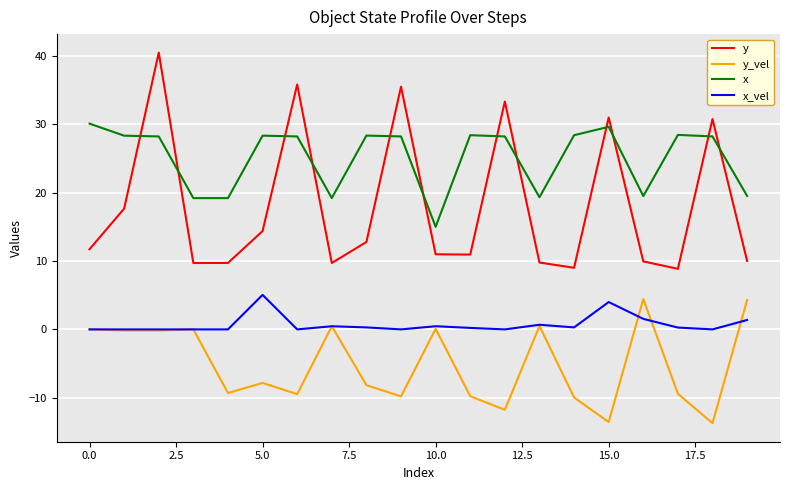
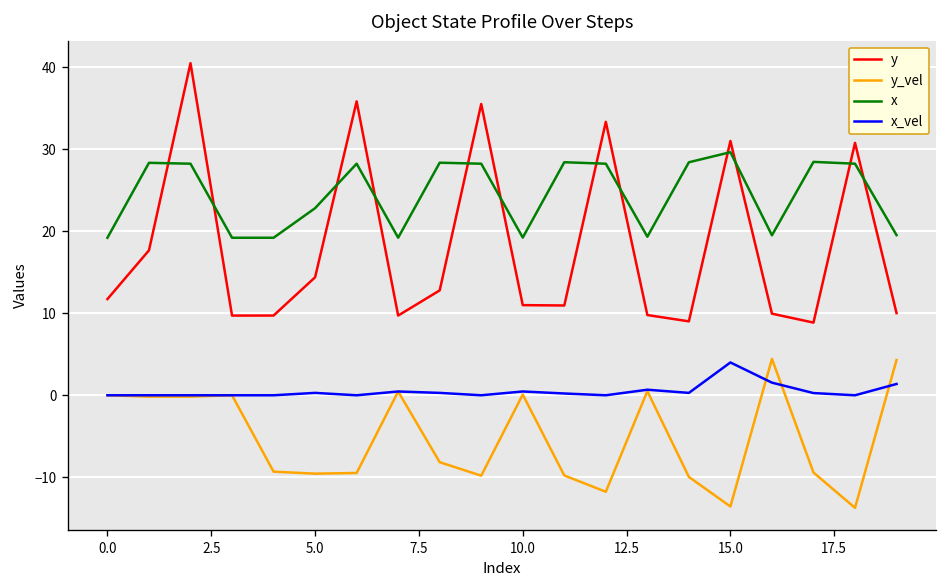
x, 0.0: 30 -> 19
y_vel, 5.0: -8 -> -10
x, 5.0: 28 -> 23
x_vel, 5.0: 5 -> 0
x, 10.0: 15 -> 19
